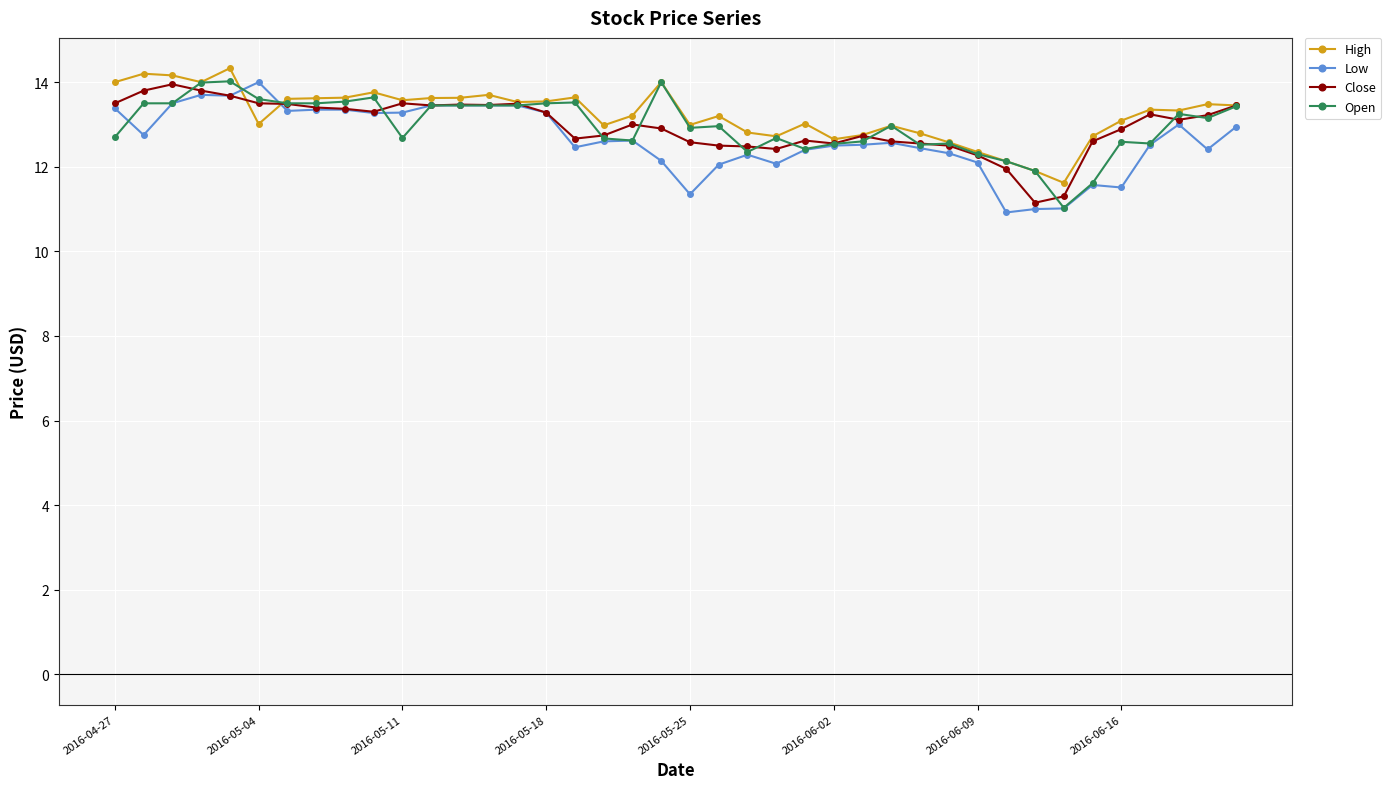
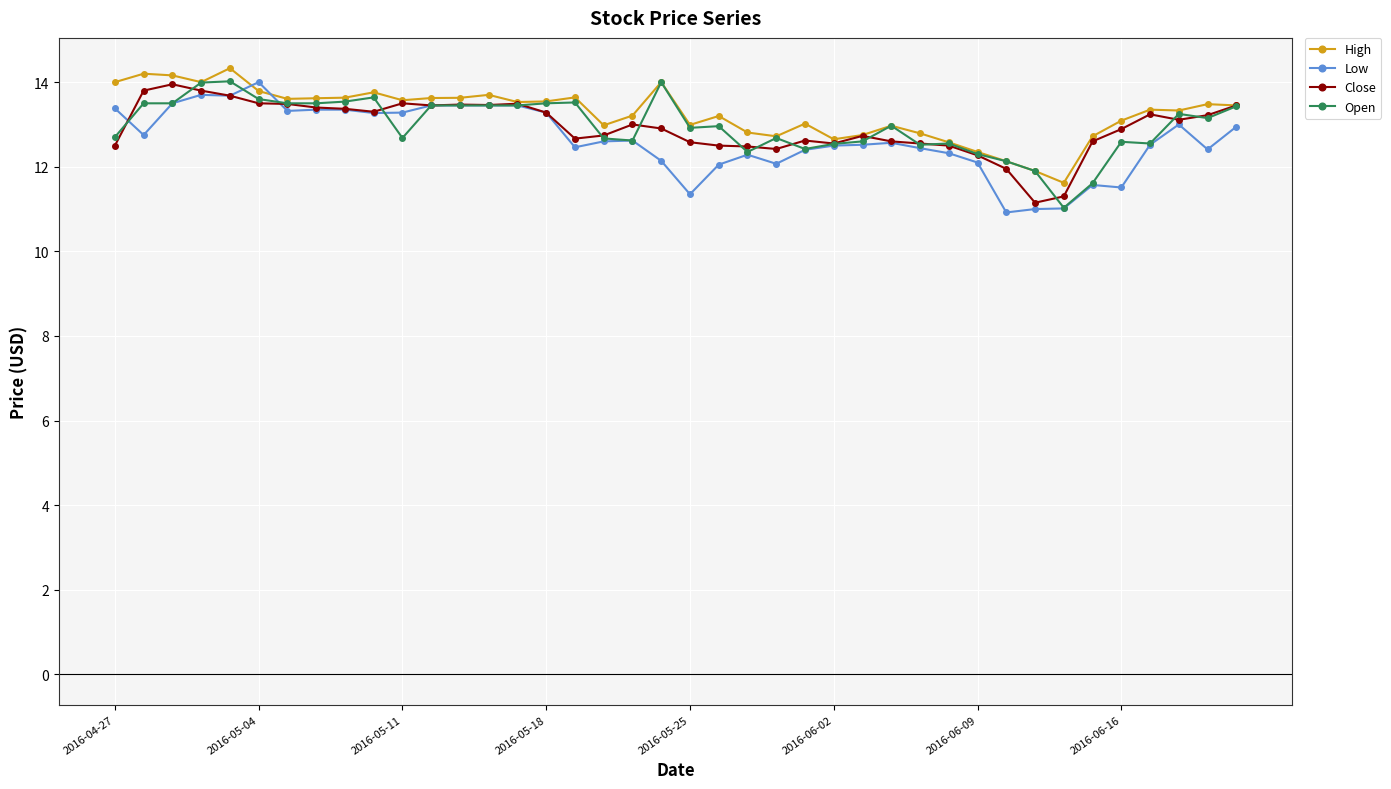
Close, 2016-04-27: 13.5 -> 12.5
High, 2016-05-04: 13.0 -> 13.8
